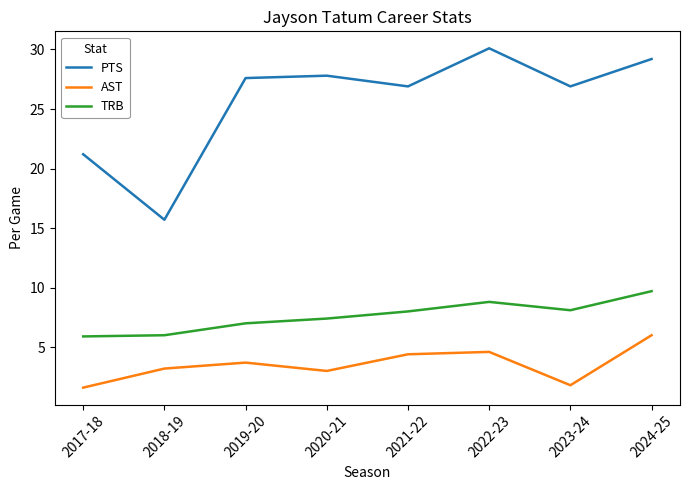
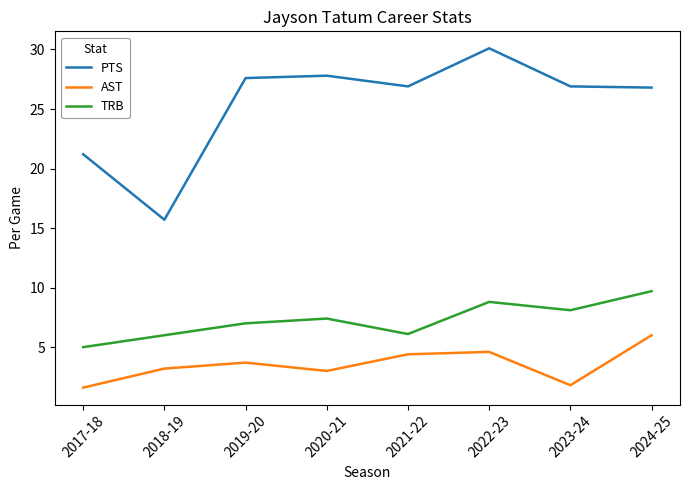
TRB, 2017-18: 5.9 -> 5.0
TRB, 2021-22: 8.0 -> 6.1
PTS, 2024-25: 29.2 -> 26.8
